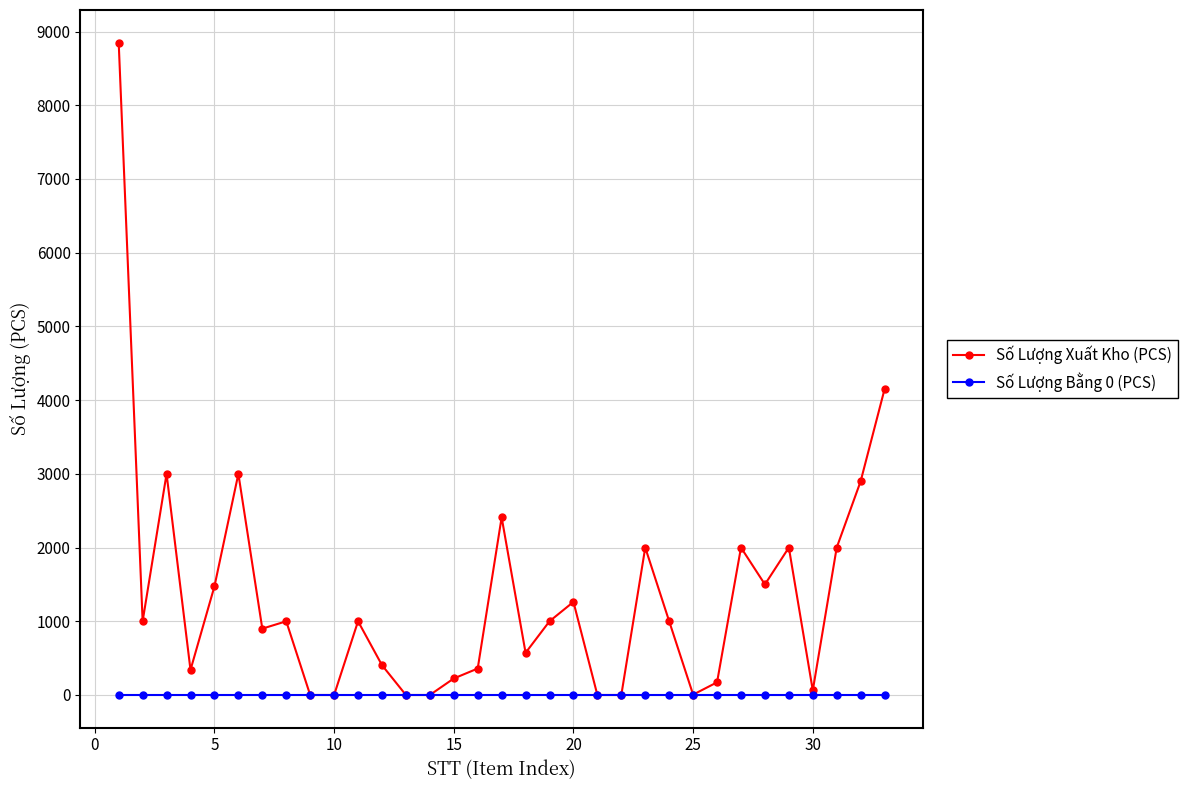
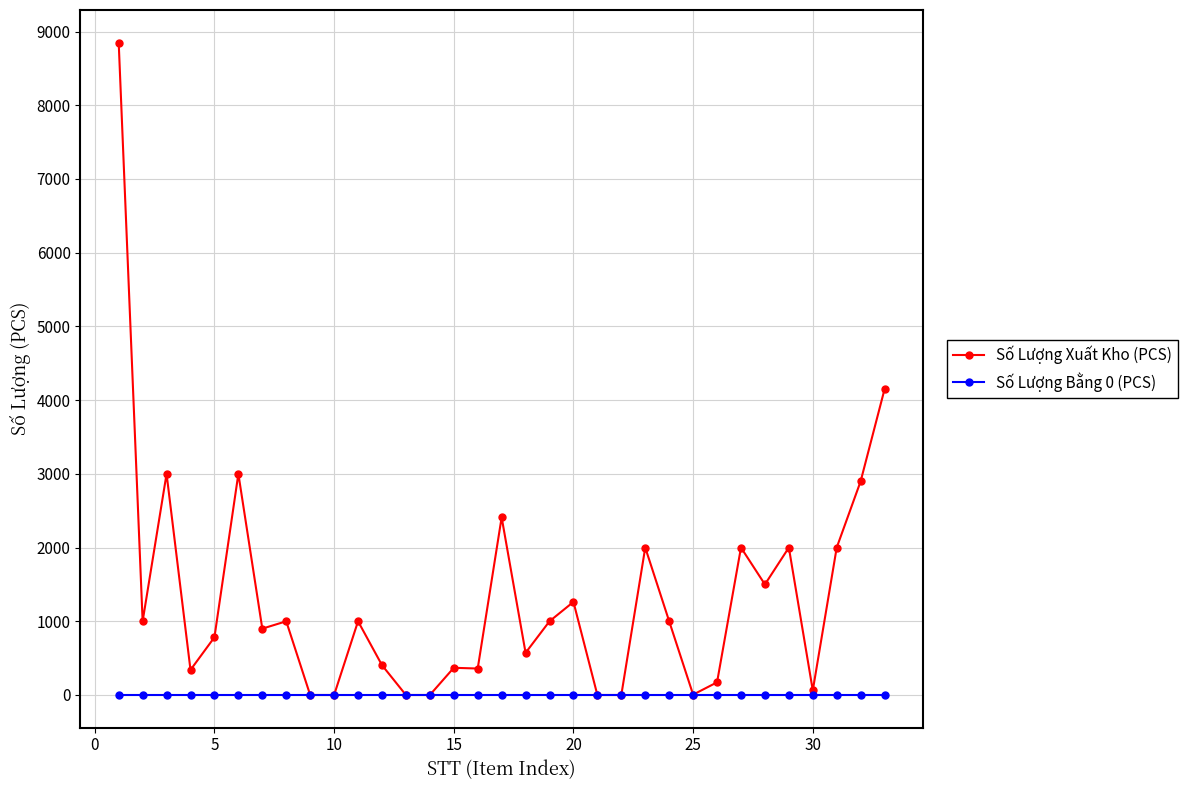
Số Lượng Xuất Kho (PCS), 5: 1500 -> 800
Số Lượng Xuất Kho (PCS), 15: 200 -> 400
